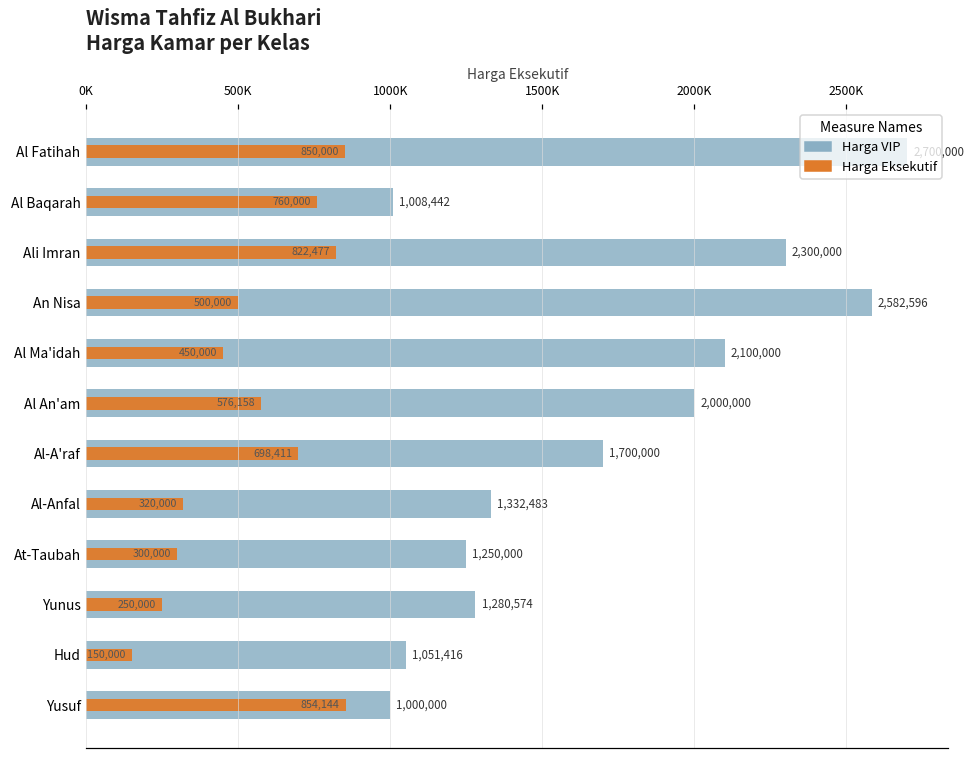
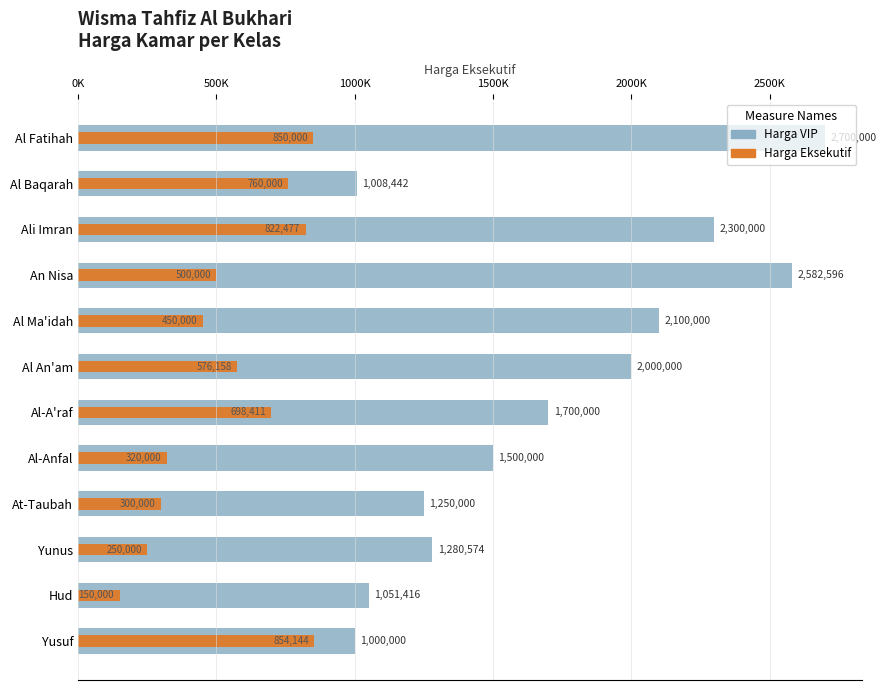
Harga VIP, Al-Anfal: 1,332,483 -> 1,500,000
